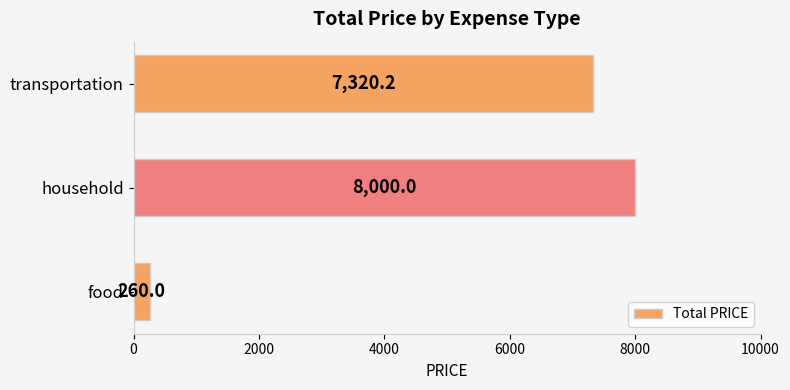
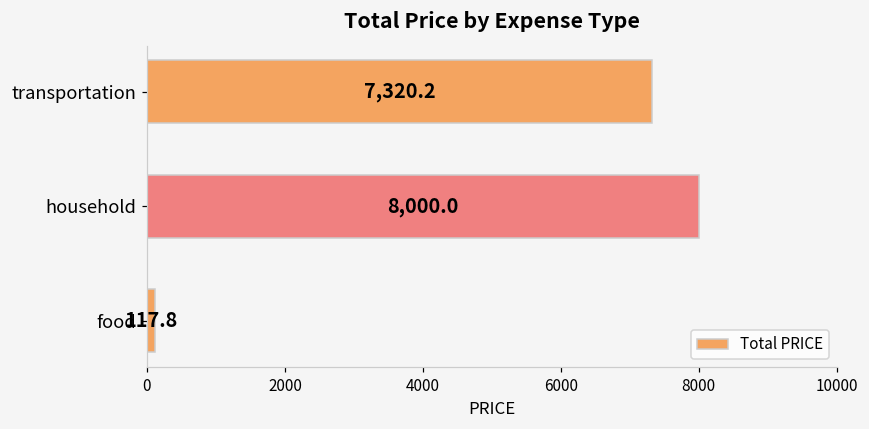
food: 260.0 -> 117.8
